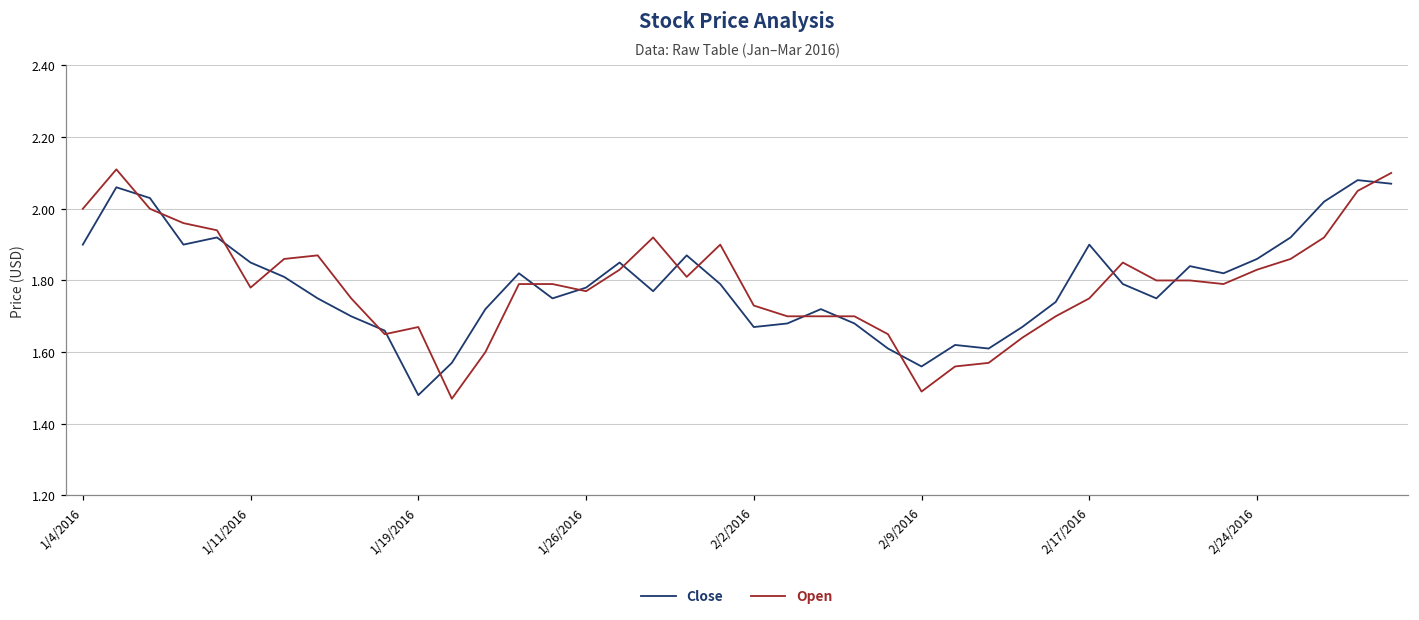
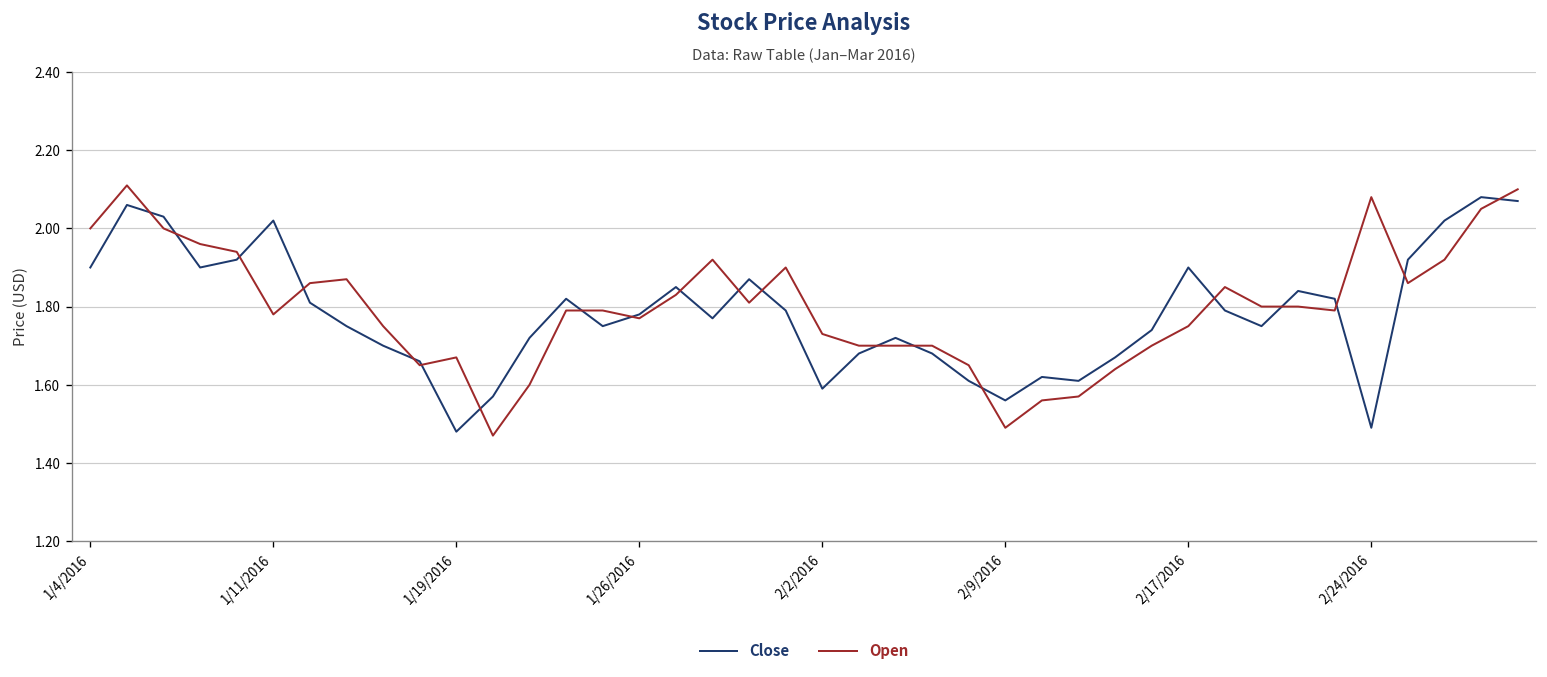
Close, 1/11/2016: 1.85 -> 2.02
Close, 2/2/2016: 1.67 -> 1.59
Close, 2/24/2016: 1.86 -> 1.49
Open, 2/24/2016: 1.83 -> 2.08
